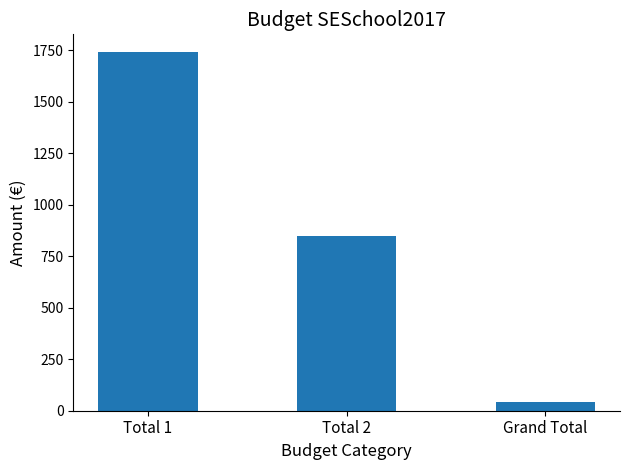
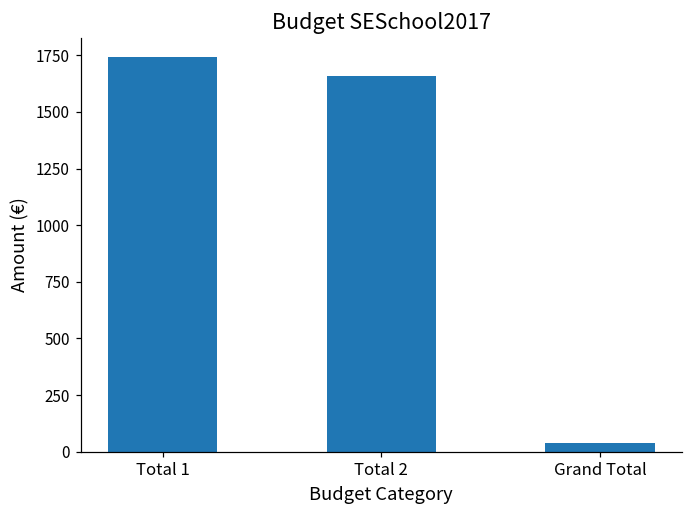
Total 2: 850 -> 1660
